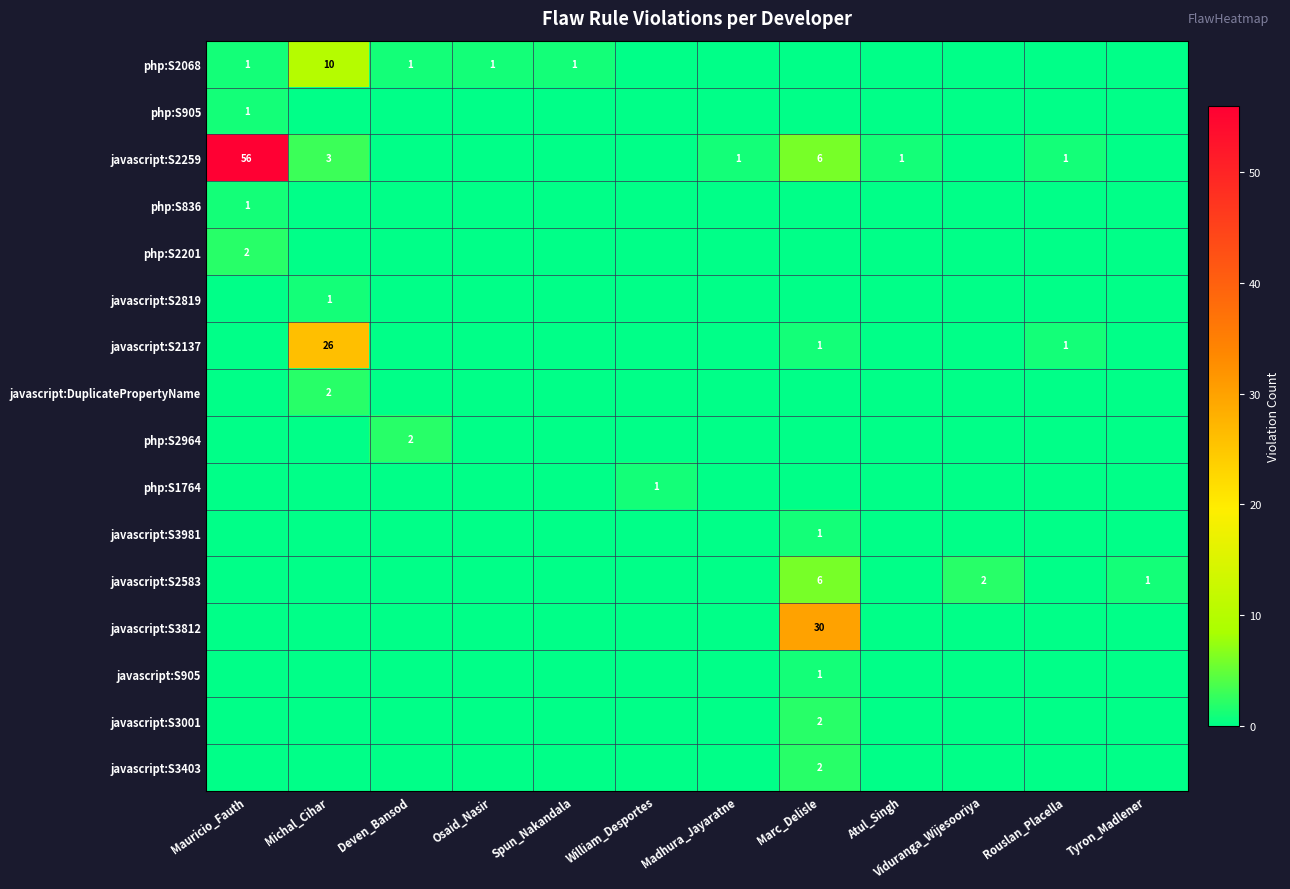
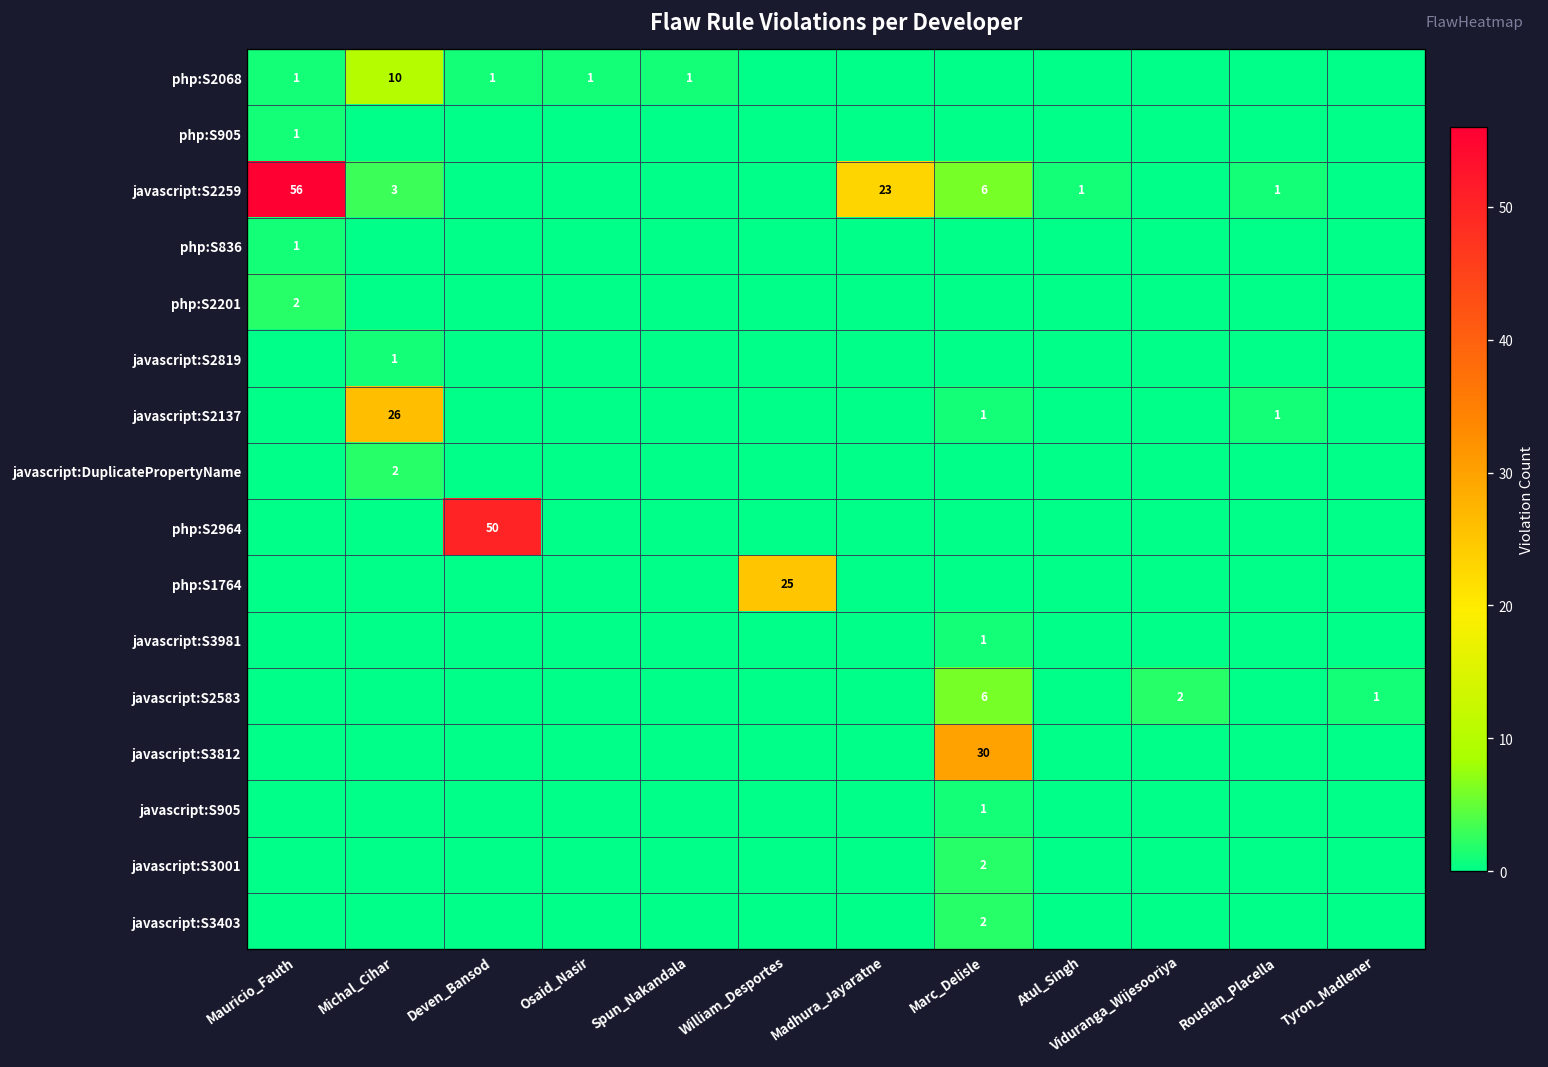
javascript:S2259, Madhura_Jayaratne: 1 -> 23
php:S2964, Deven_Bansod: 2 -> 50
php:S1764, William_Desportes: 1 -> 25
